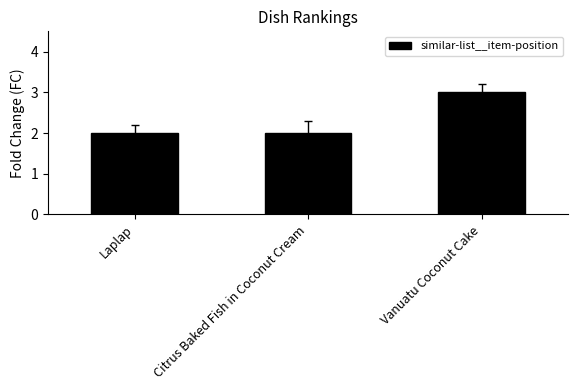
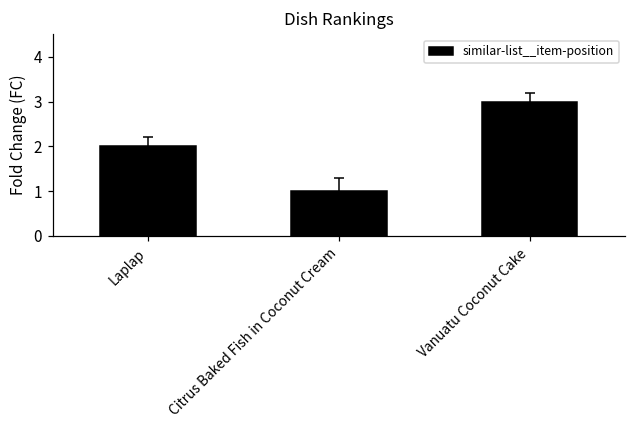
similar-list__item-position, Citrus Baked Fish in Coconut Cream: 2 -> 1
